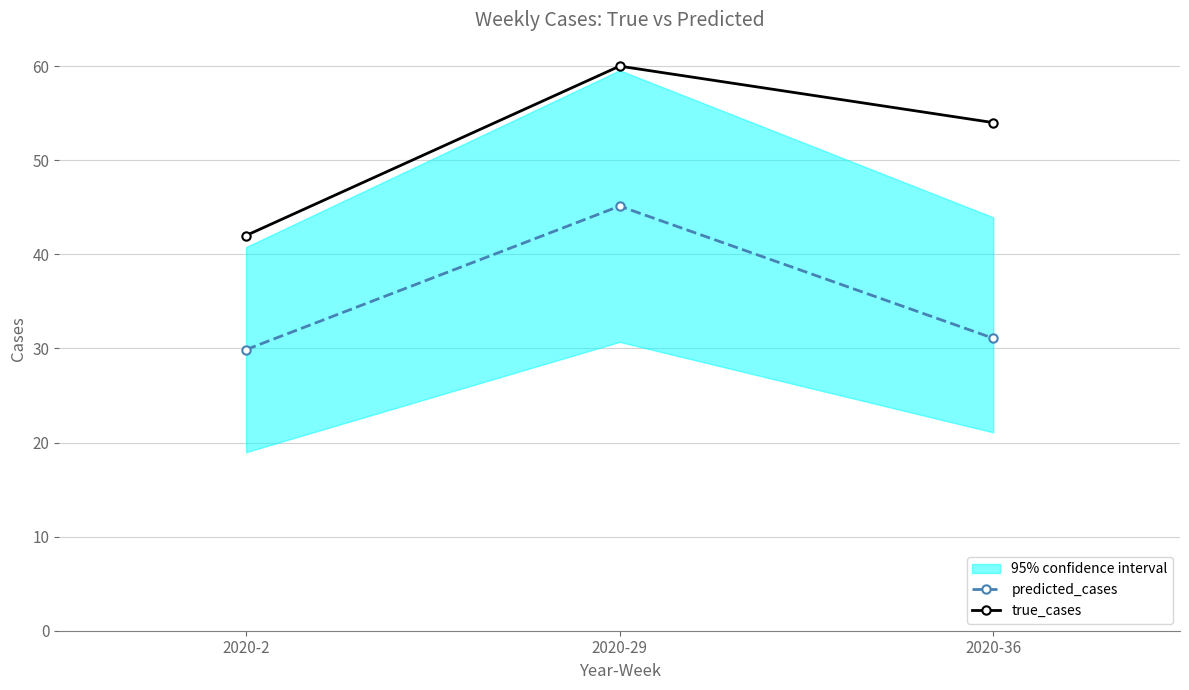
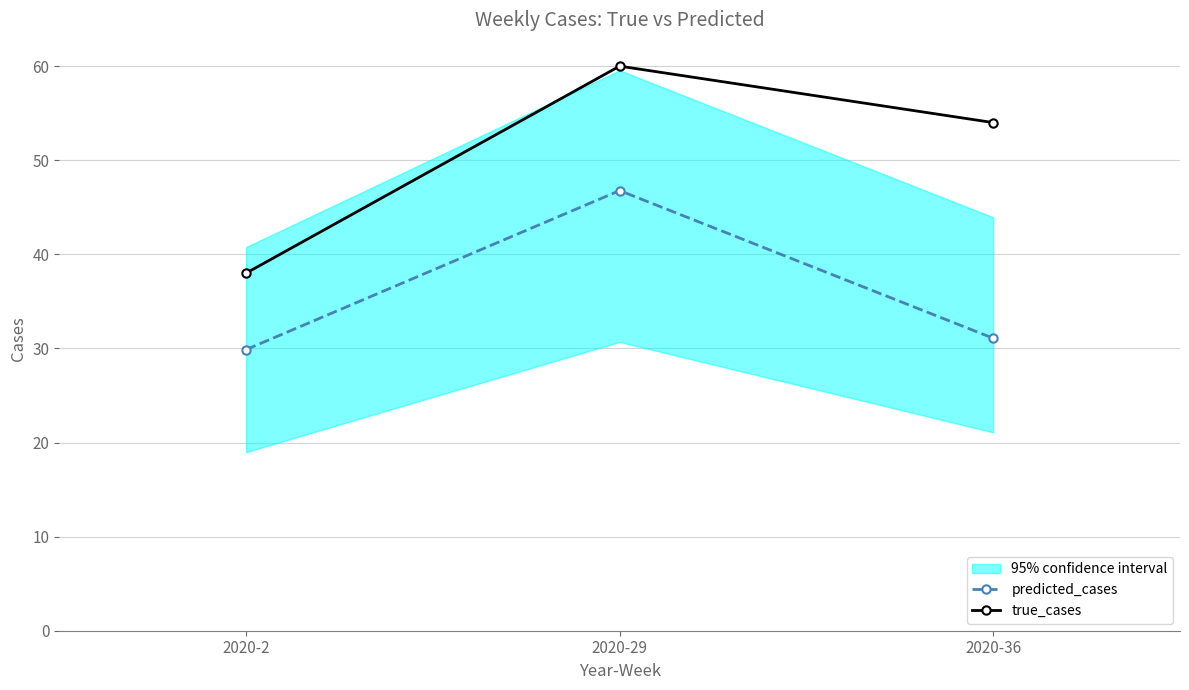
true_cases, 2020-2: 42 -> 38
predicted_cases, 2020-29: 45 -> 47
